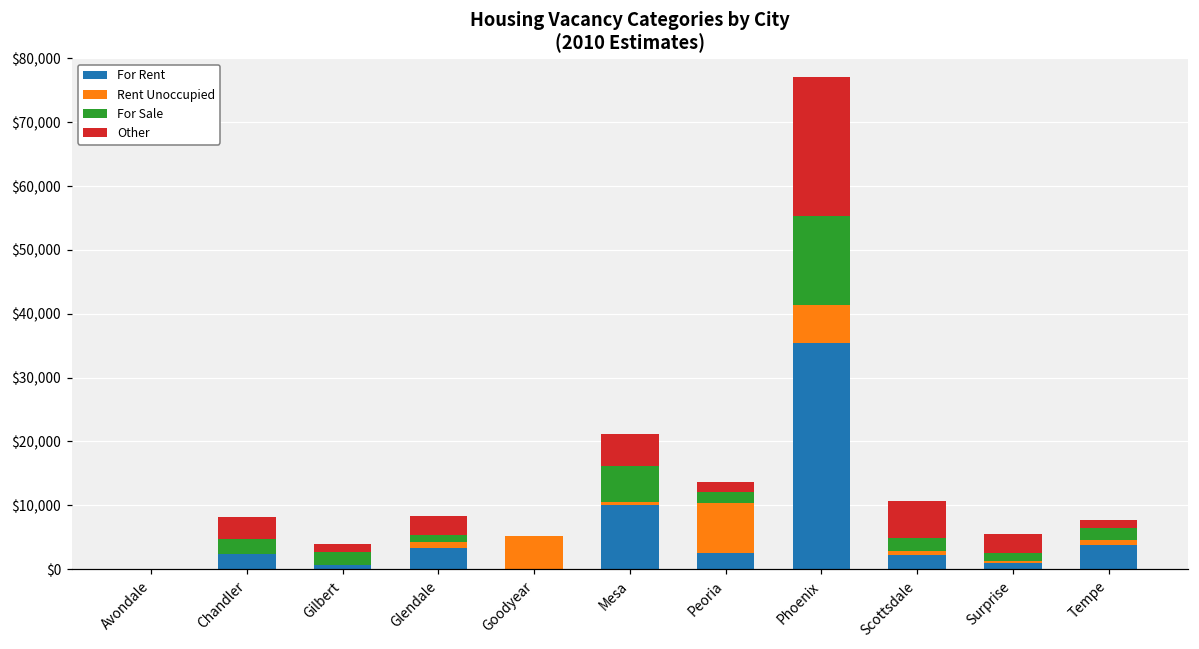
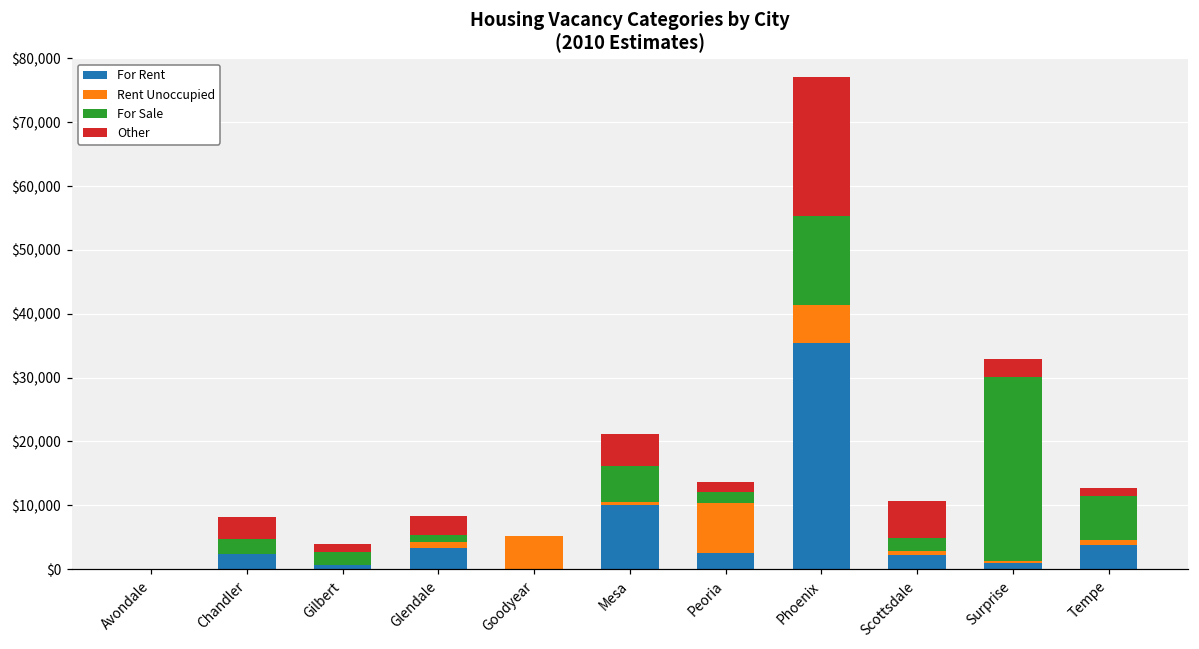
For Sale, Surprise: $1,000 -> $29,000
For Sale, Tempe: $2,000 -> $7,000
